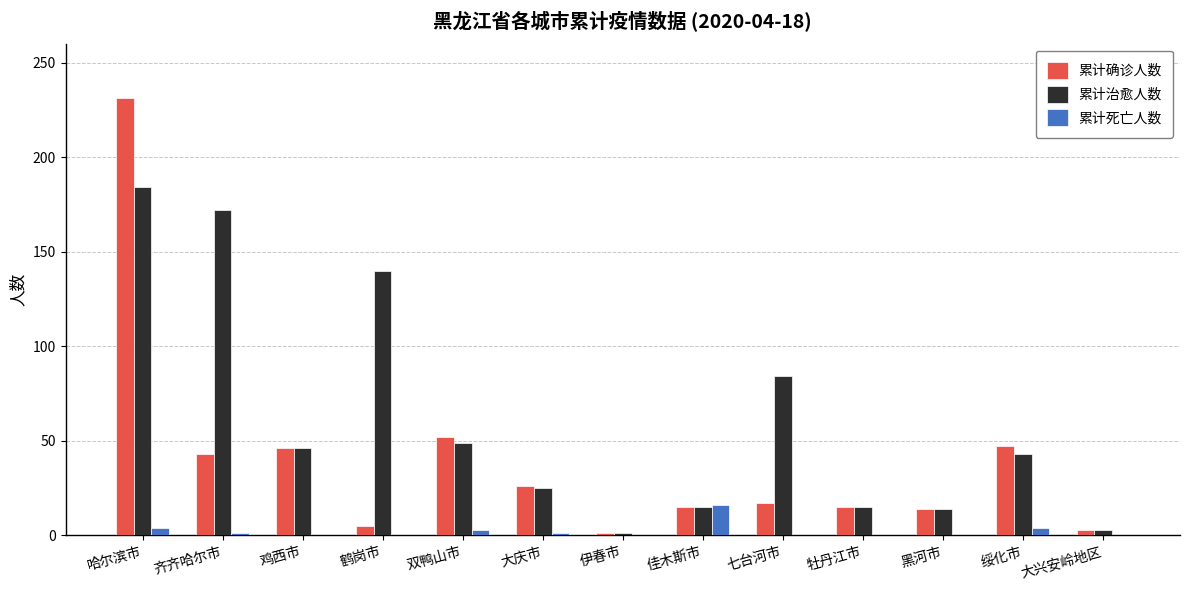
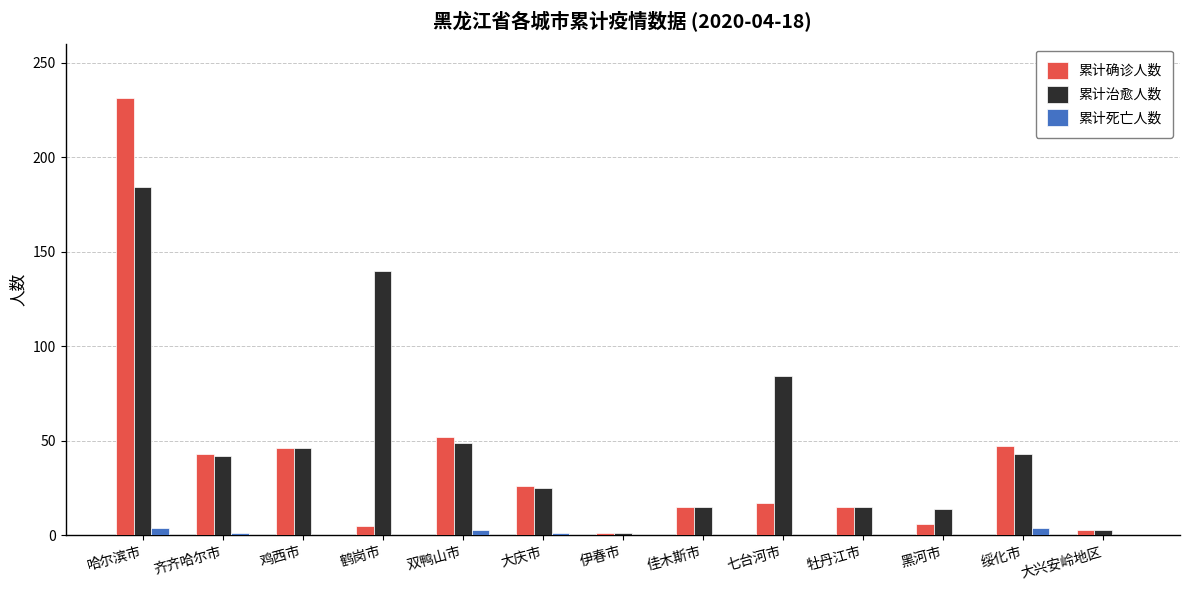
累计治愈人数, 齐齐哈尔市: 172 -> 42
累计死亡人数, 佳木斯市: 16 -> 0
累计确诊人数, 黑河市: 14 -> 6
